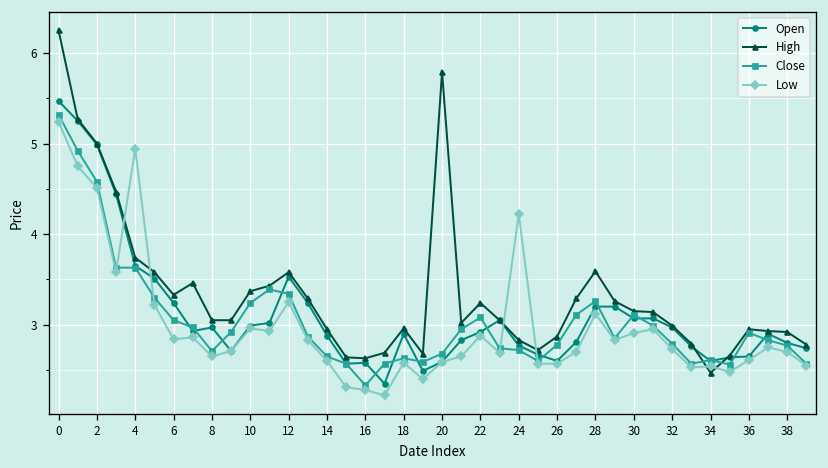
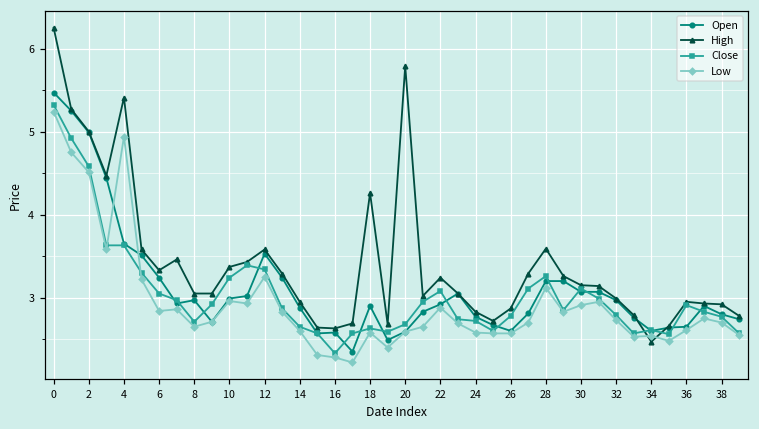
High, 4: 3.7 -> 5.4
High, 18: 3.0 -> 4.3
Low, 24: 4.2 -> 2.6
